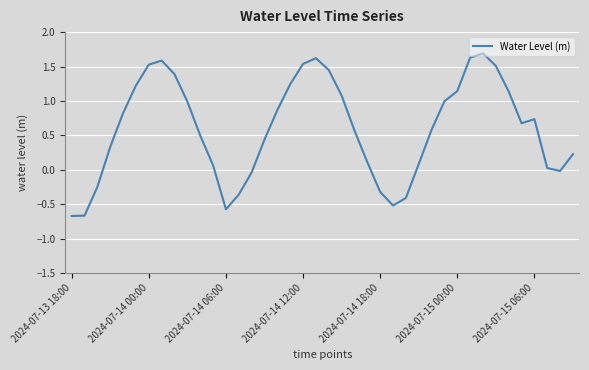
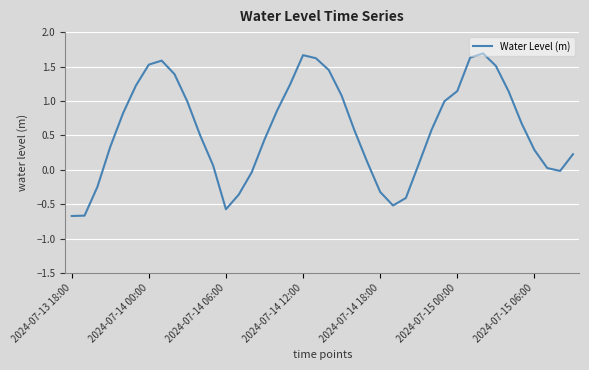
2024-07-14 12:00: 1.5 -> 1.7
2024-07-15 06:00: 0.7 -> 0.3
